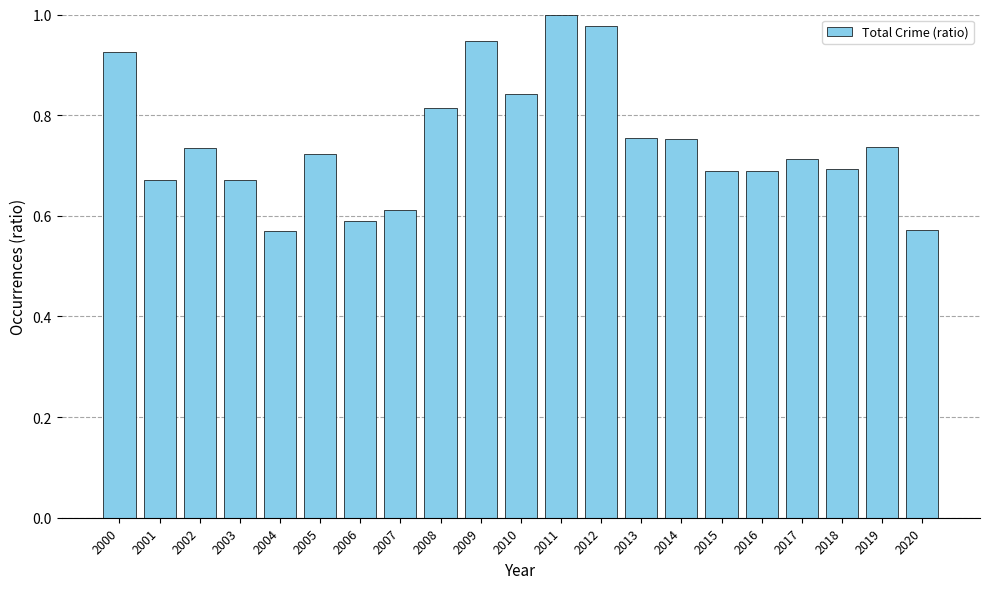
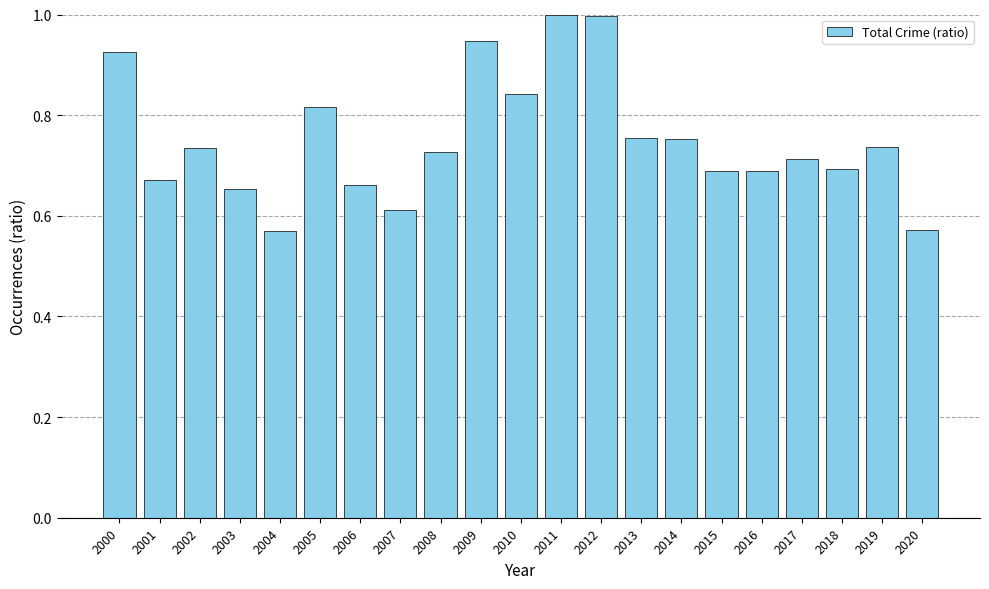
2003: 0.67 -> 0.65
2005: 0.72 -> 0.82
2006: 0.59 -> 0.66
2008: 0.81 -> 0.73
2012: 0.98 -> 1.00
